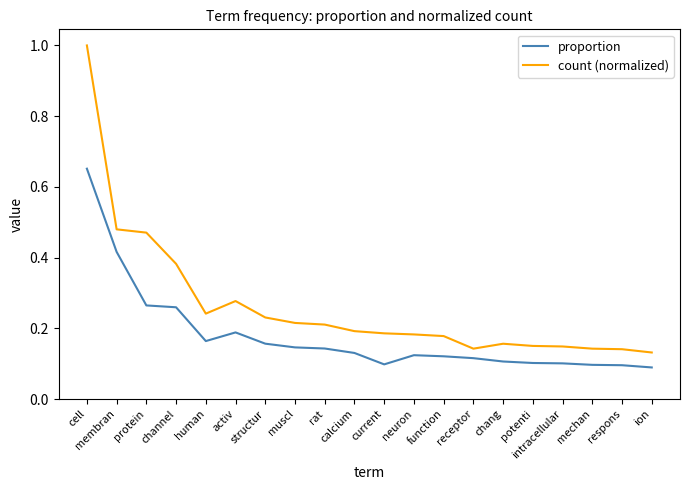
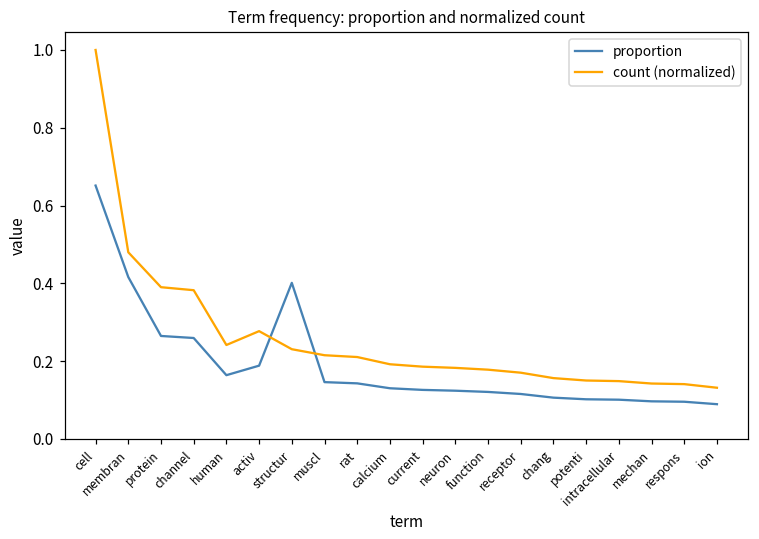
count (normalized), protein: 0.47 -> 0.39
proportion, structur: 0.16 -> 0.40
proportion, current: 0.10 -> 0.13
count (normalized), receptor: 0.14 -> 0.17
